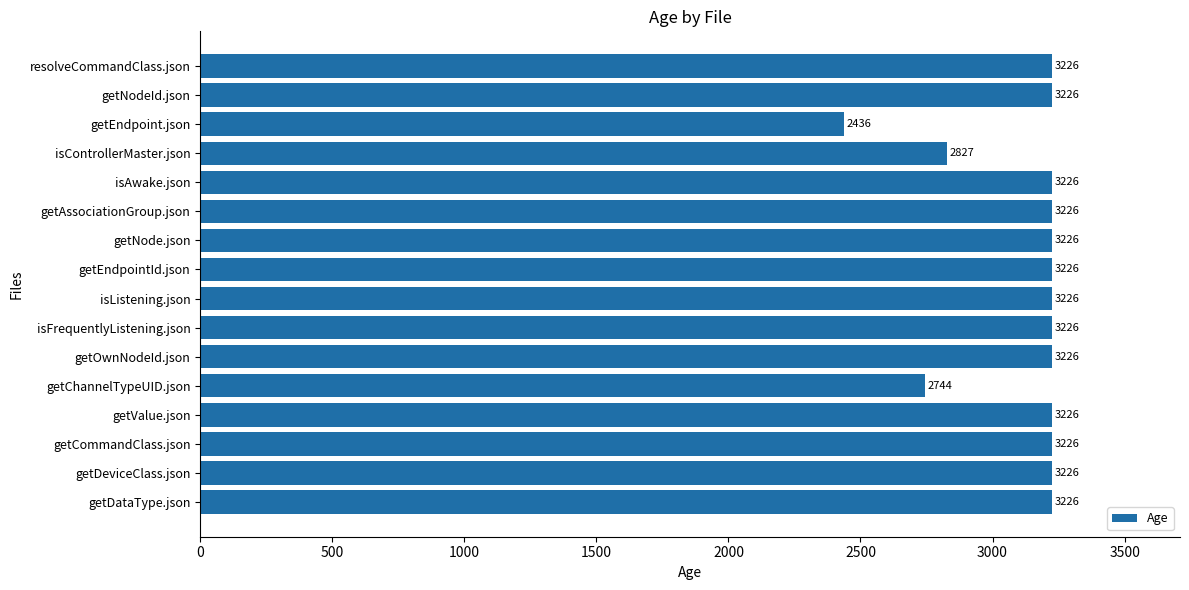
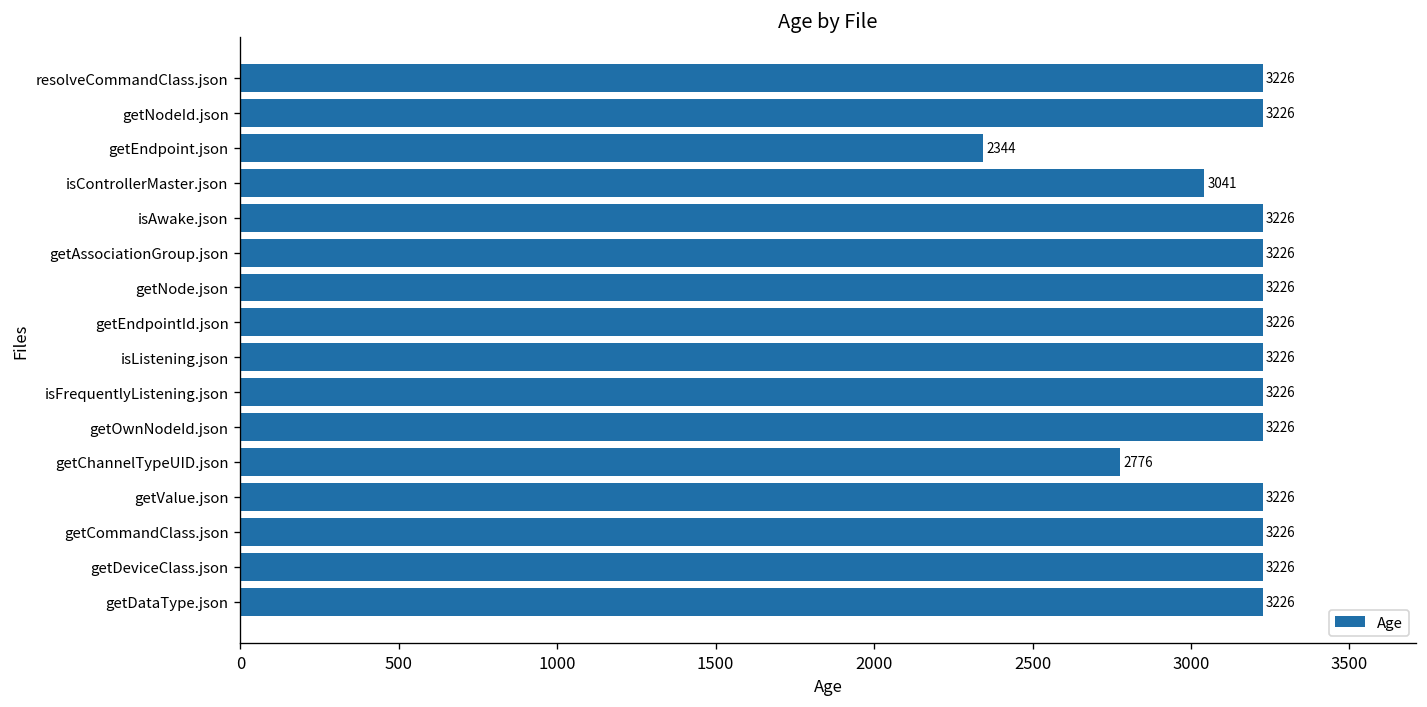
getEndpoint.json: 2436 -> 2344
isControllerMaster.json: 2827 -> 3041
getChannelTypeUID.json: 2744 -> 2776
